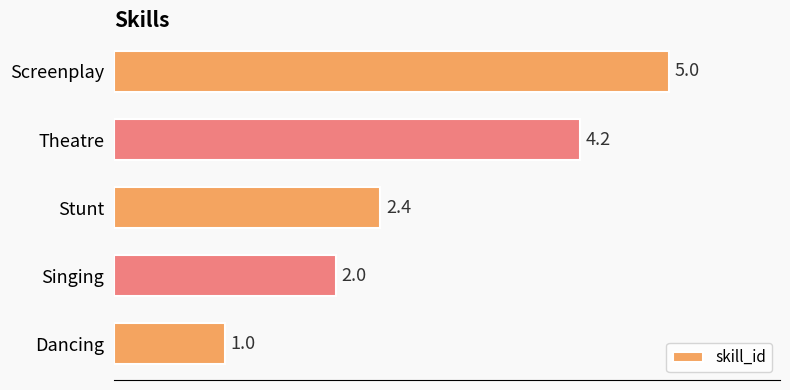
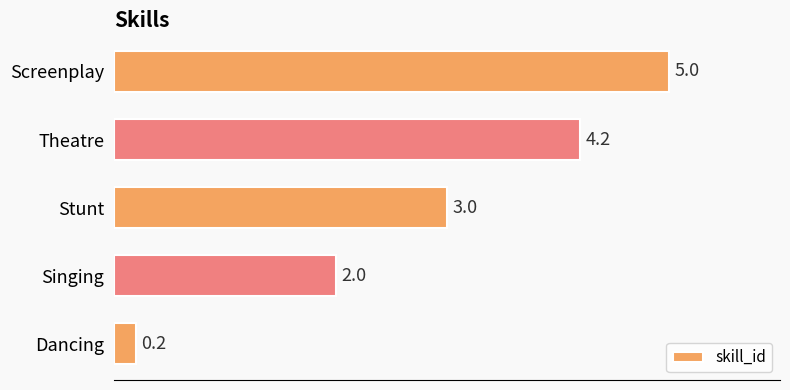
Stunt: 2.4 -> 3.0
Dancing: 1.0 -> 0.2
